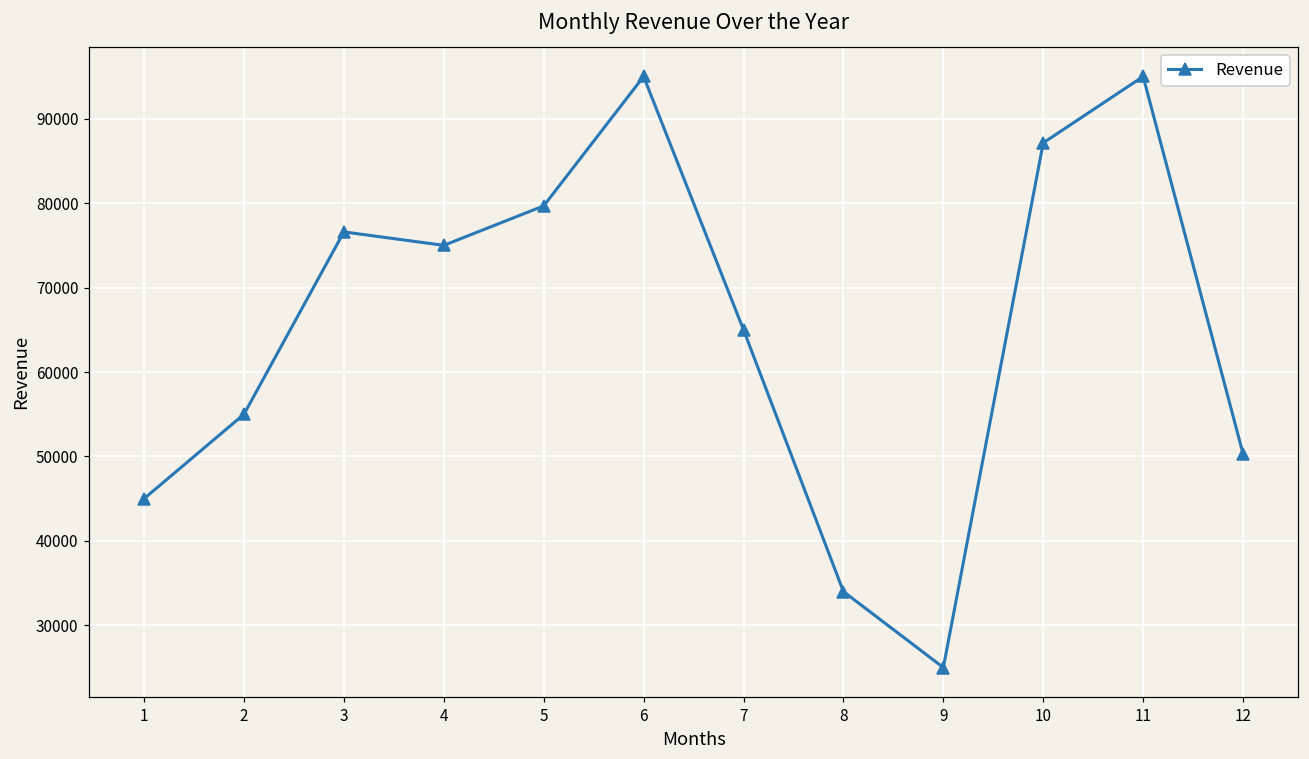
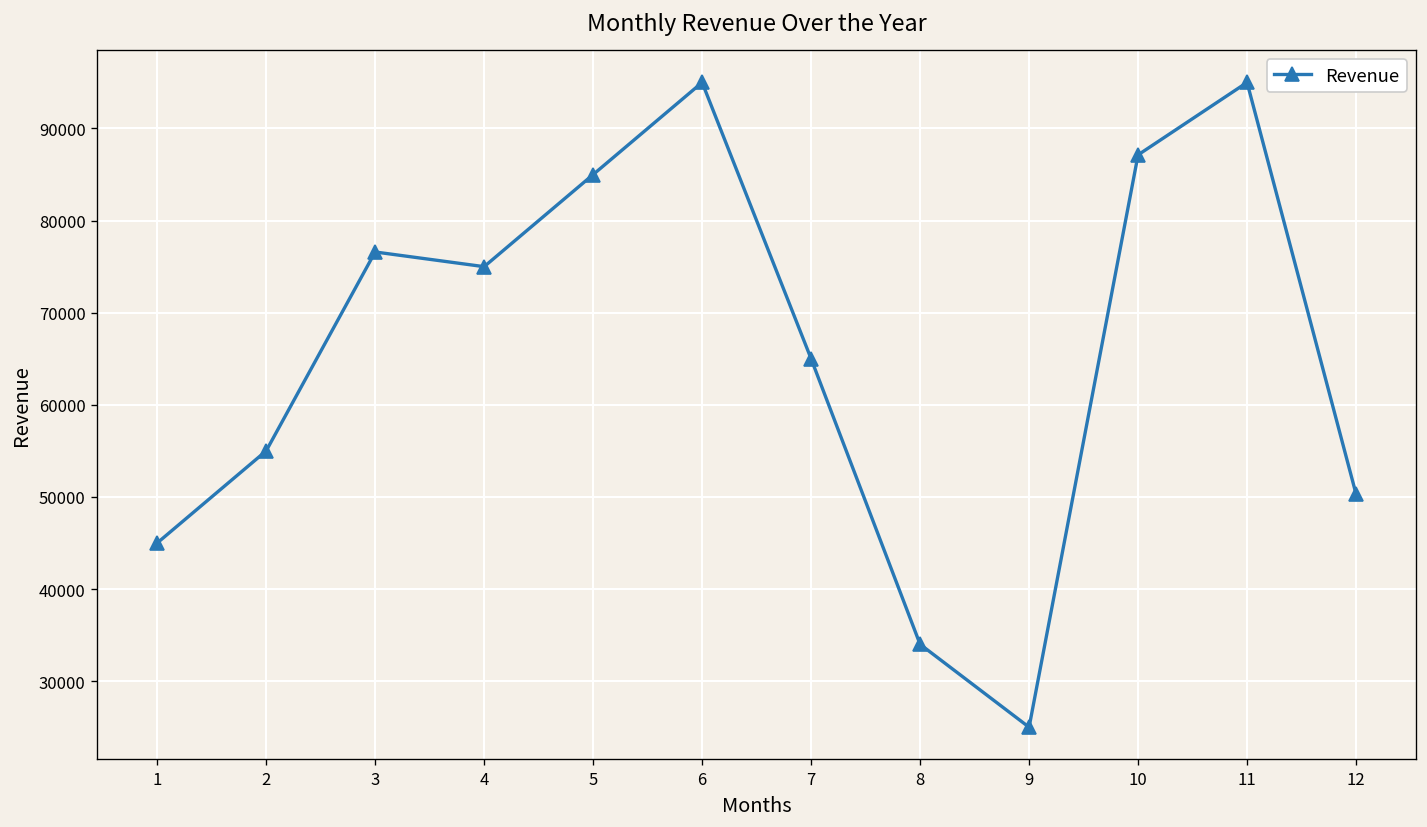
5: 80000 -> 85000
